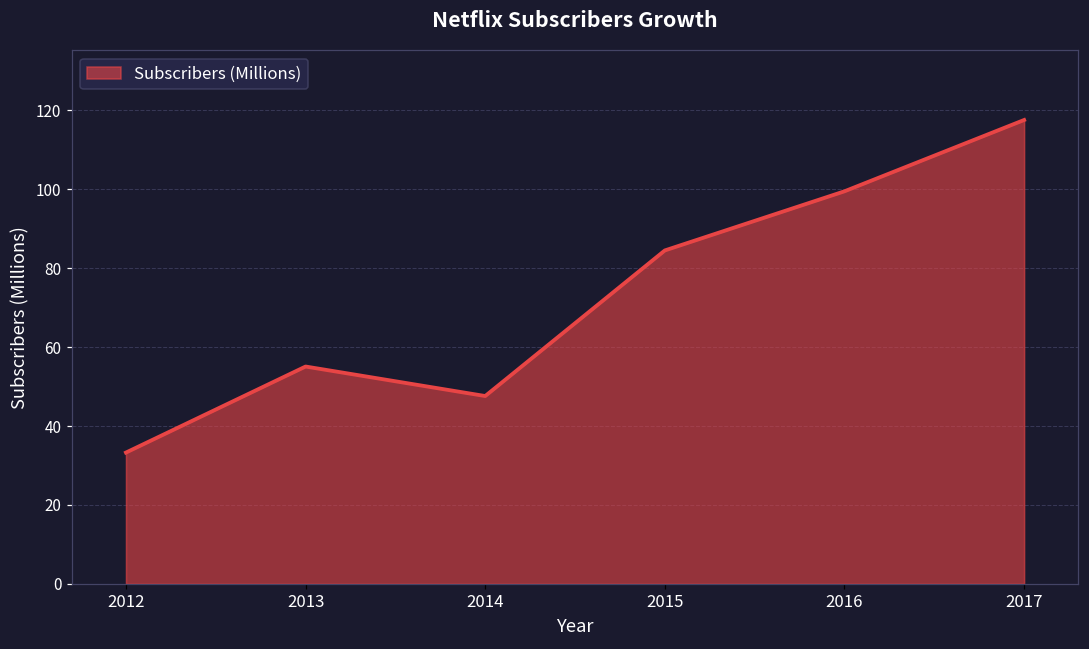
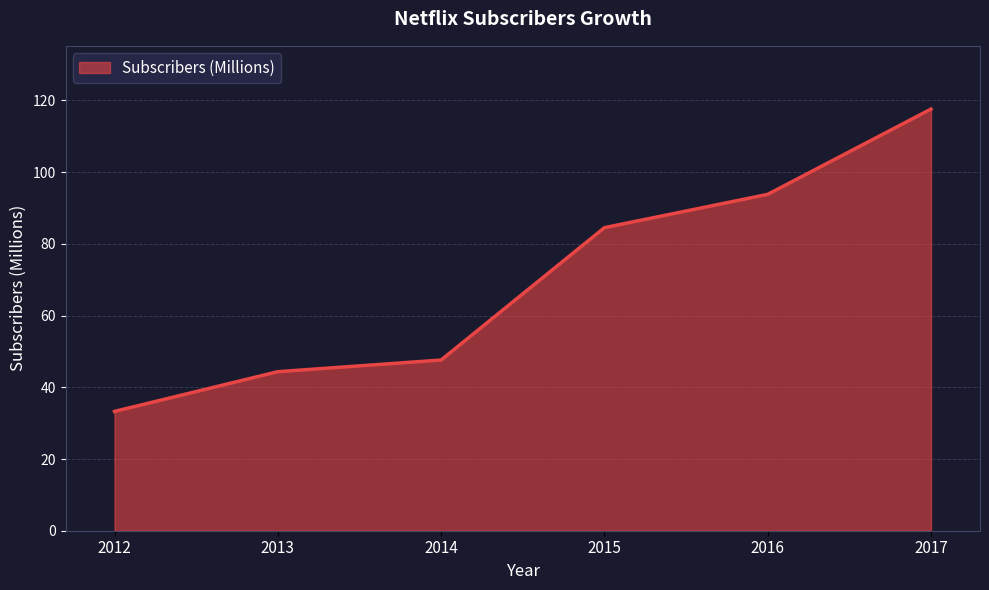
2013: 55 -> 44
2016: 100 -> 94
